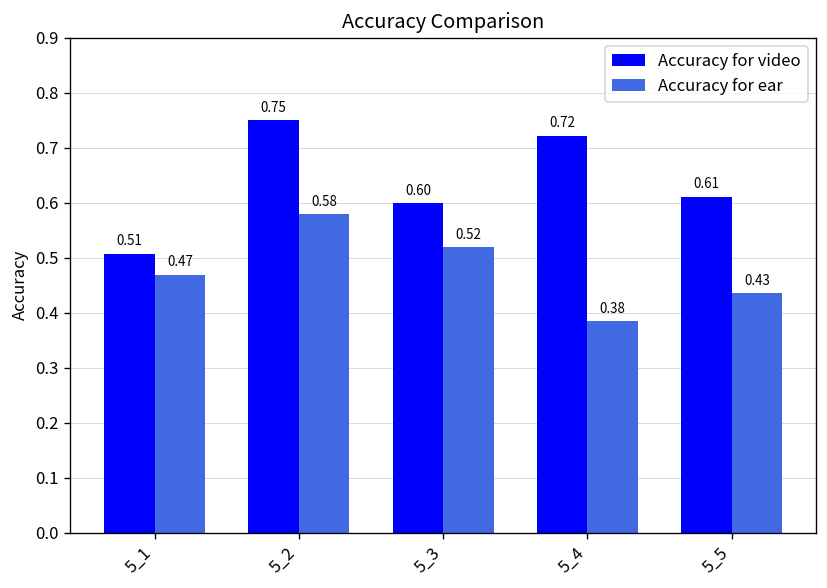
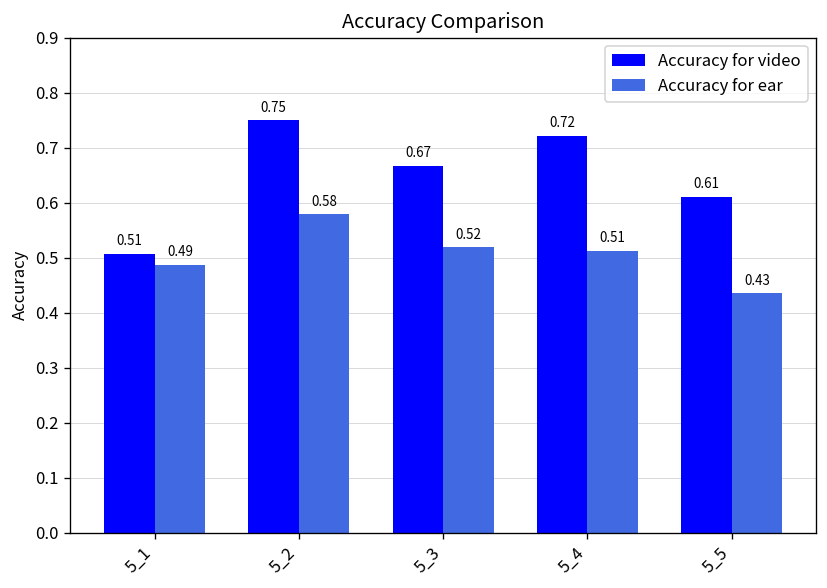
Accuracy for ear, 5_1: 0.47 -> 0.49
Accuracy for video, 5_3: 0.60 -> 0.67
Accuracy for ear, 5_4: 0.38 -> 0.51
